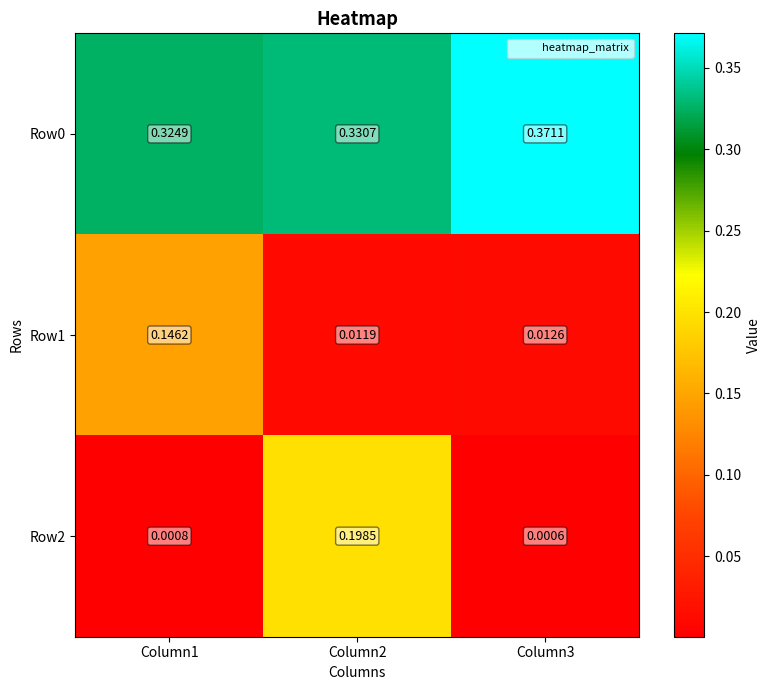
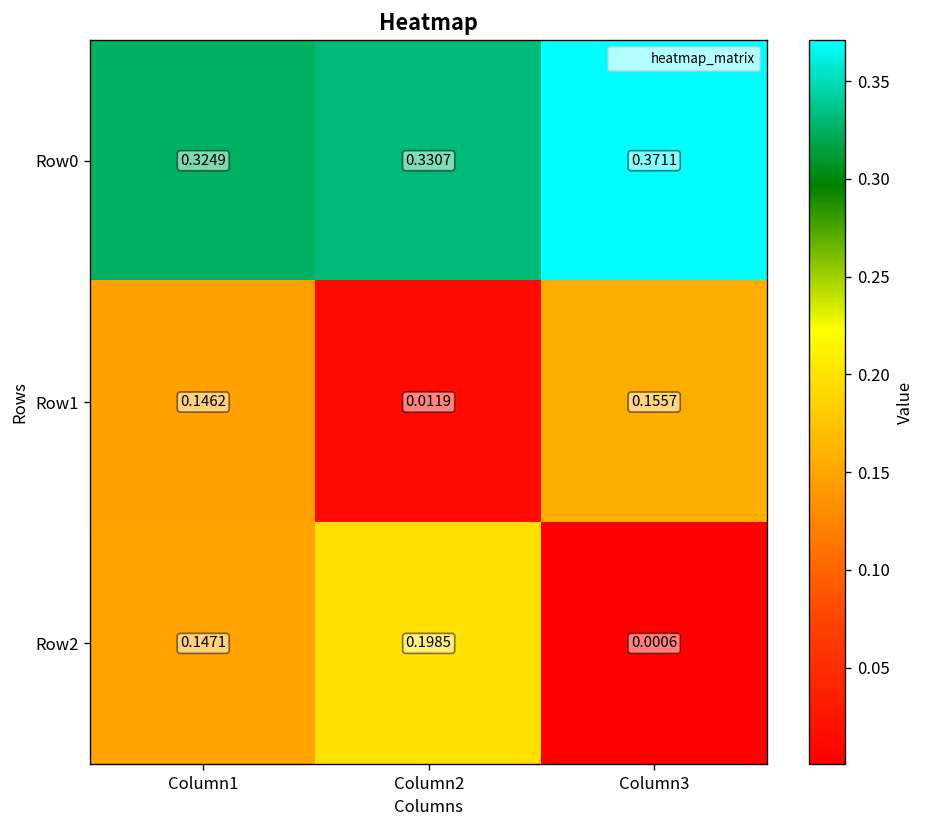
Row1, Column3: 0.0126 -> 0.1557
Row2, Column1: 0.0008 -> 0.1471
